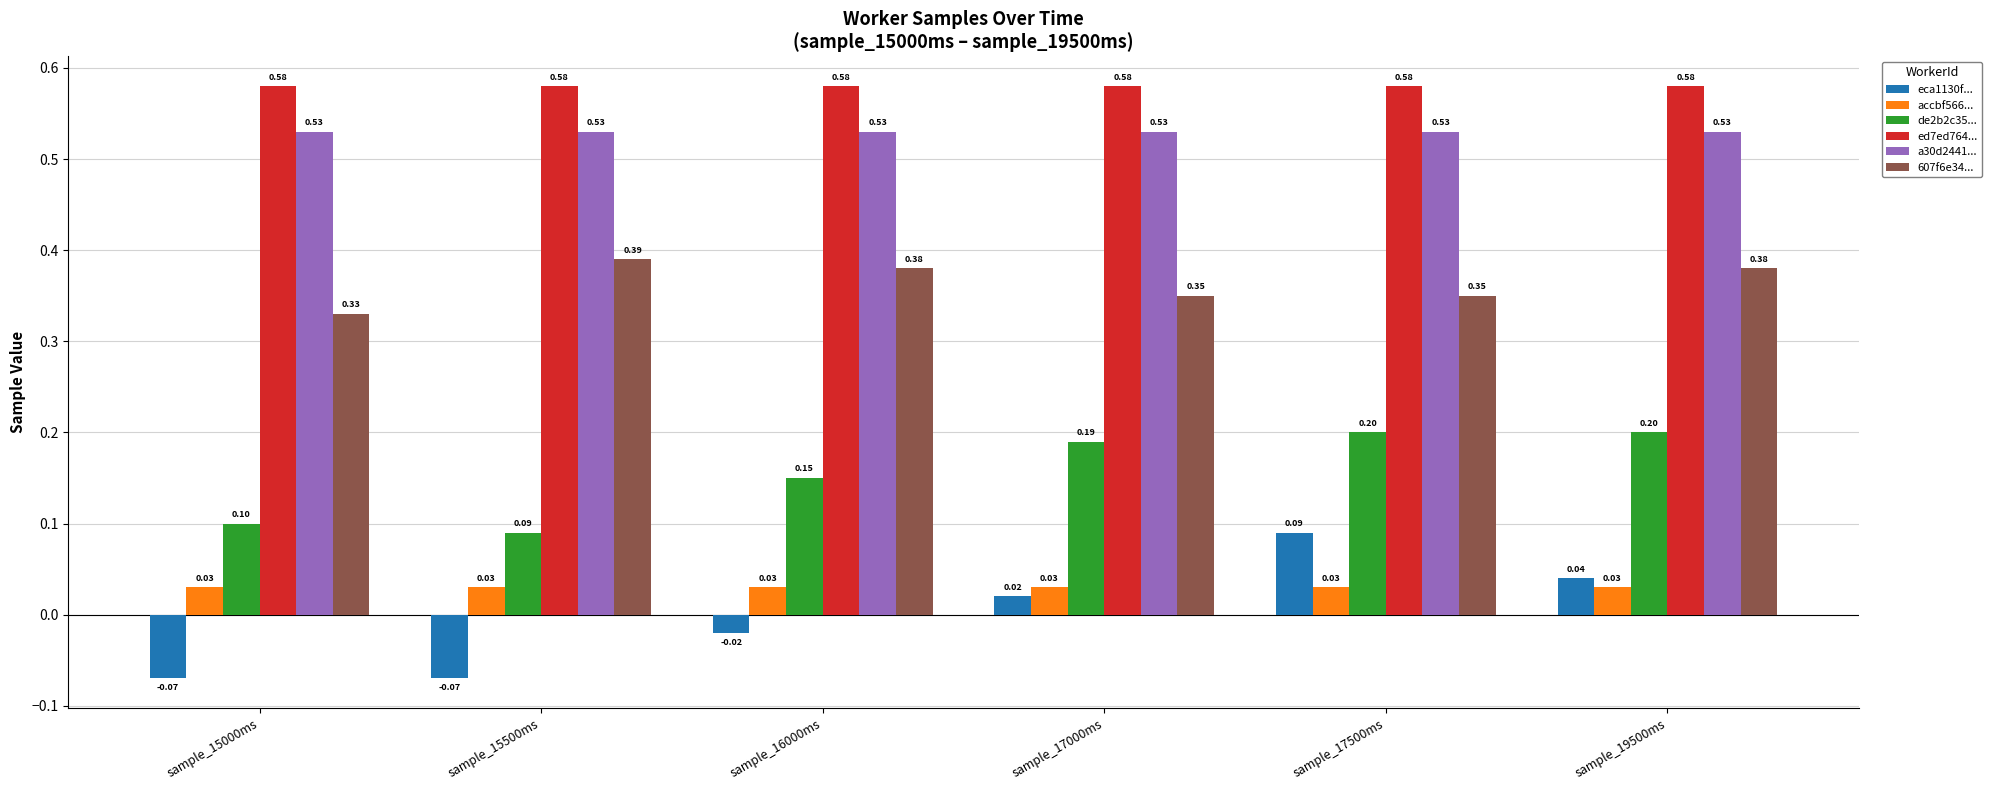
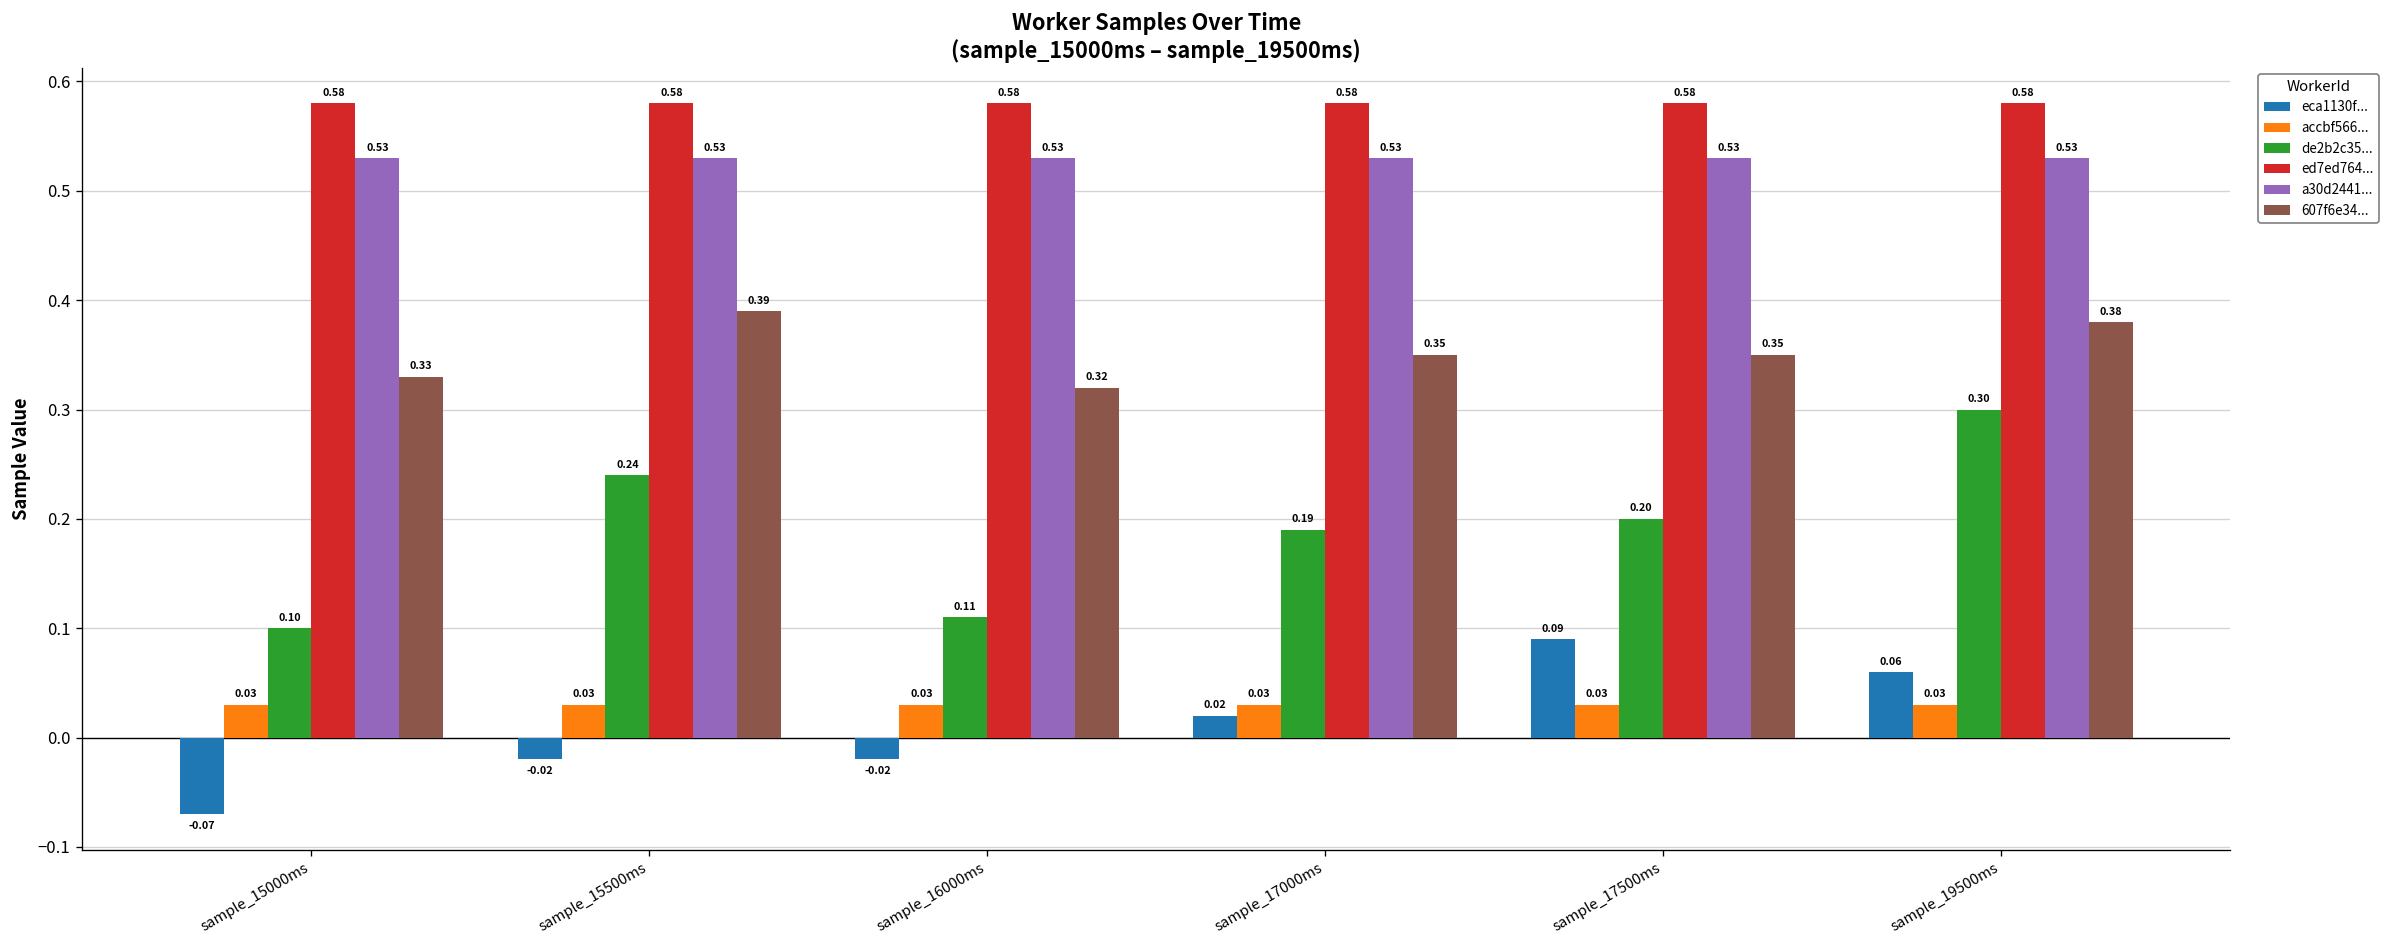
eca1130f..., sample_15500ms: -0.07 -> -0.02
de2b2c35..., sample_15500ms: 0.09 -> 0.24
de2b2c35..., sample_16000ms: 0.15 -> 0.11
607f6e34..., sample_16000ms: 0.38 -> 0.32
eca1130f..., sample_19500ms: 0.04 -> 0.06
de2b2c35..., sample_19500ms: 0.20 -> 0.30
